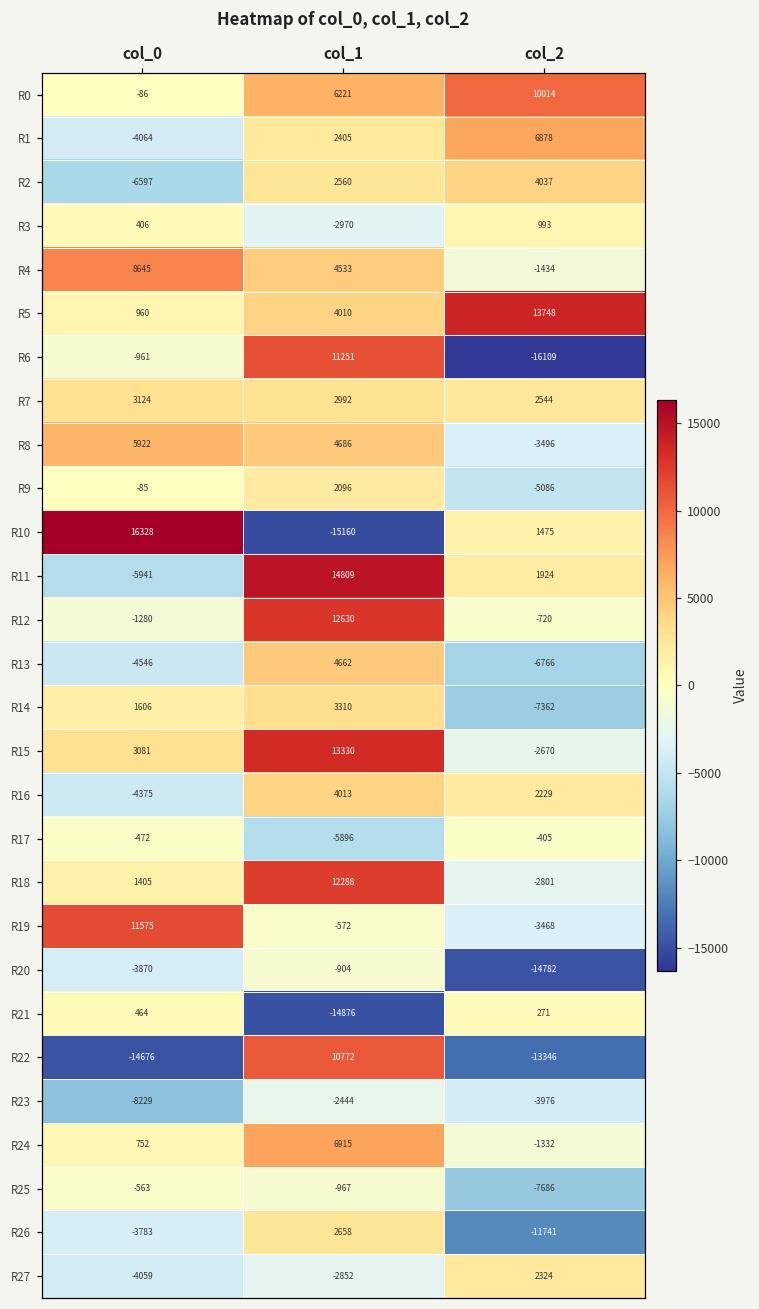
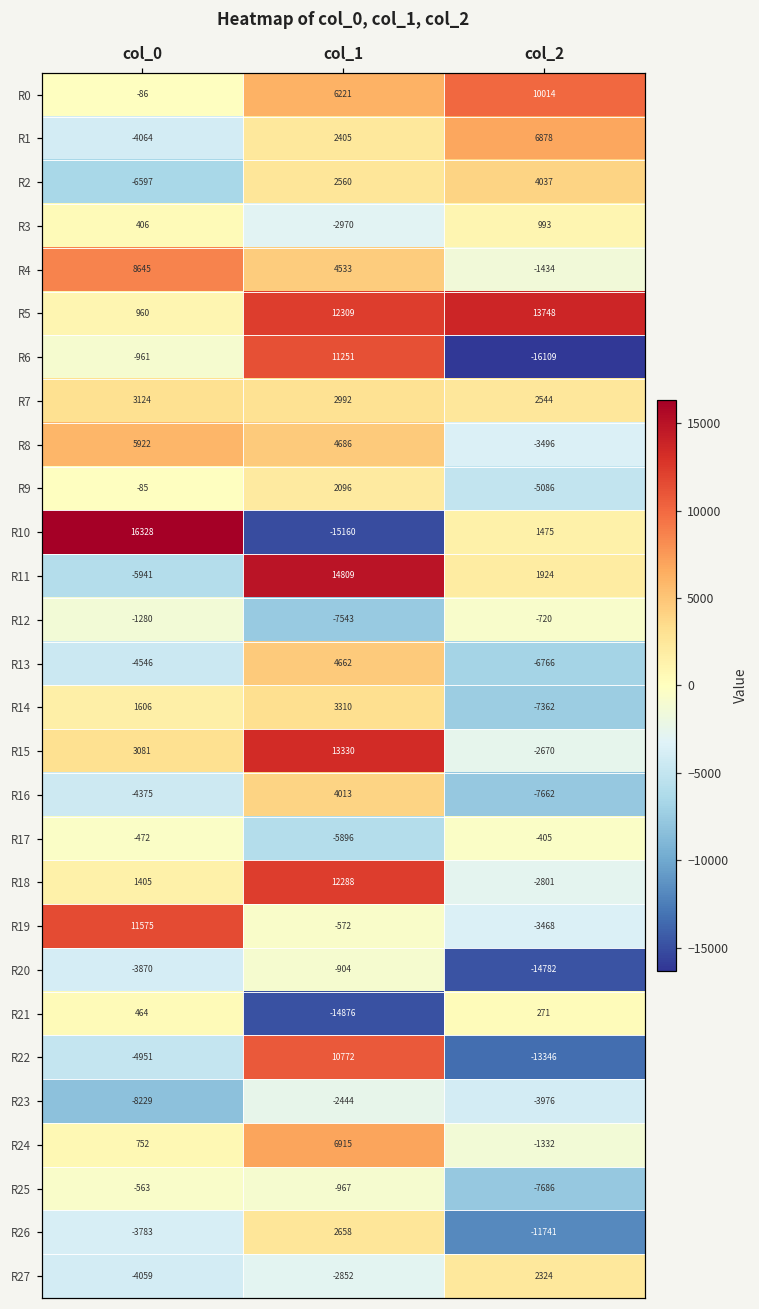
R5, col_1: 4010 -> 12309
R12, col_1: 12630 -> -7543
R16, col_2: 2229 -> -7662
R22, col_0: -14676 -> -4951
